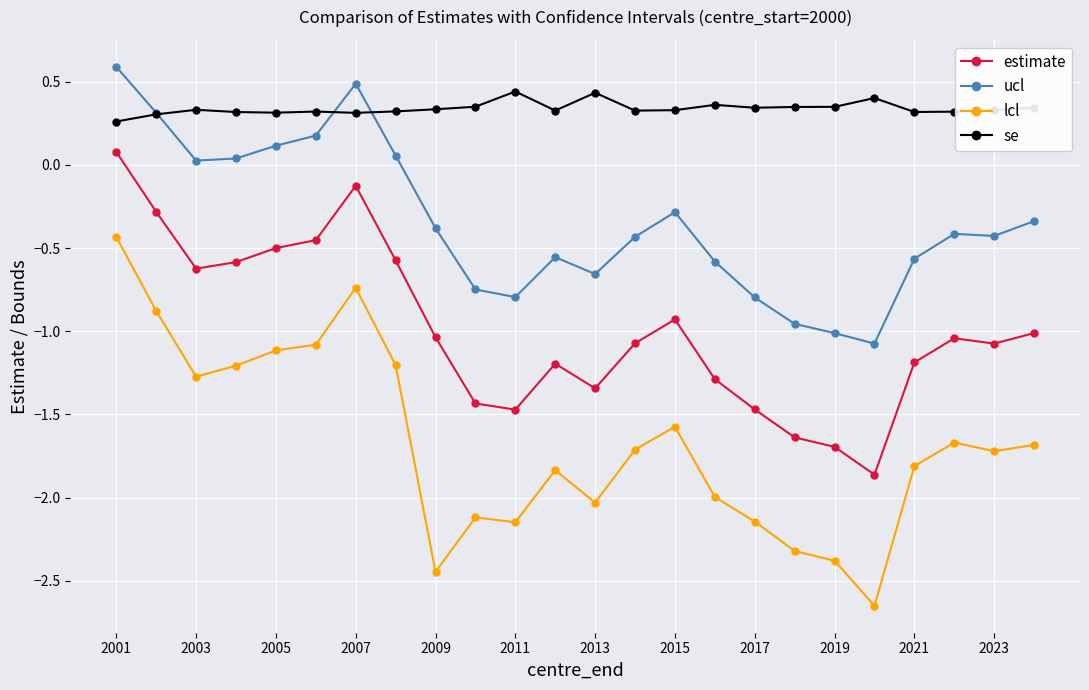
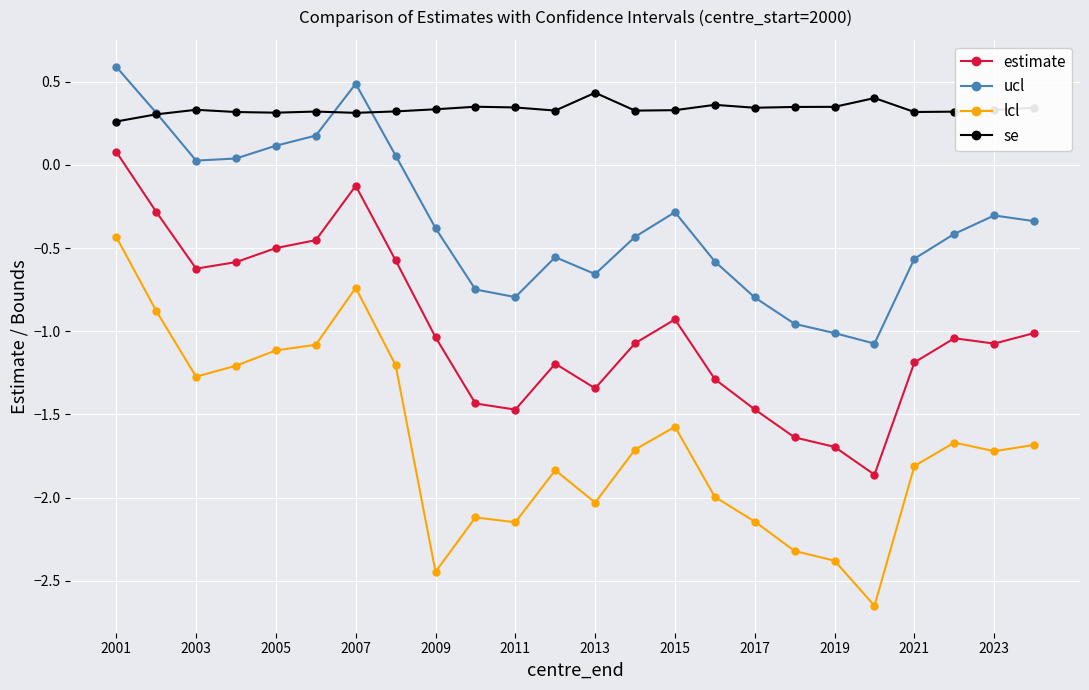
se, 2011: 0.44 -> 0.35
ucl, 2023: -0.43 -> -0.30
